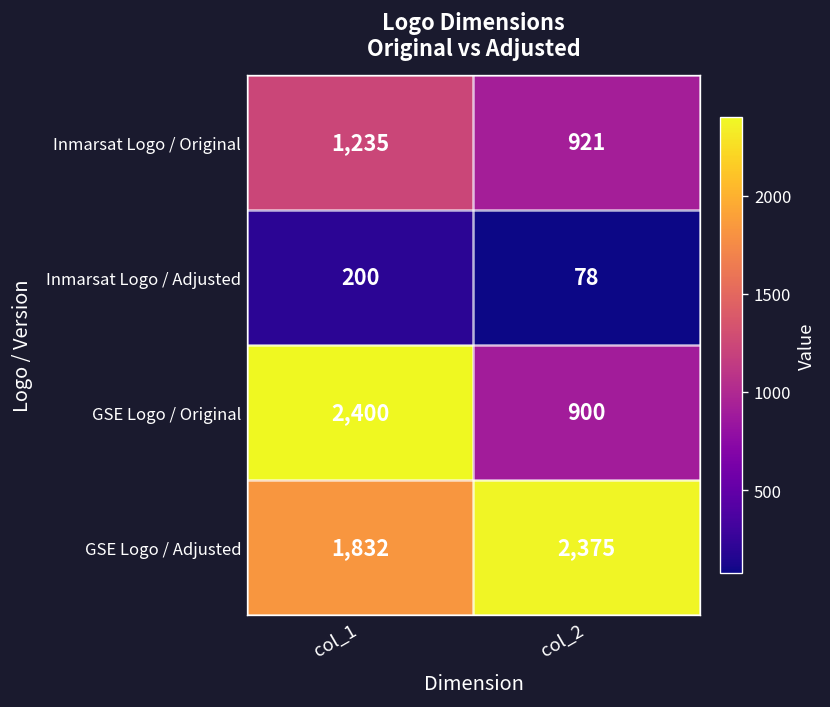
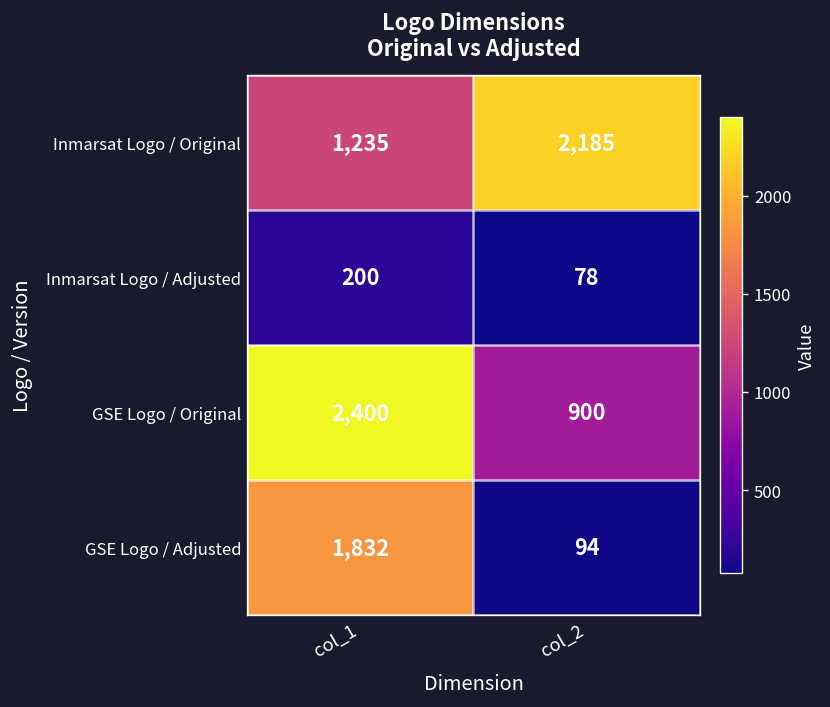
Inmarsat Logo / Original, col_2: 921 -> 2,185
GSE Logo / Adjusted, col_2: 2,375 -> 94
